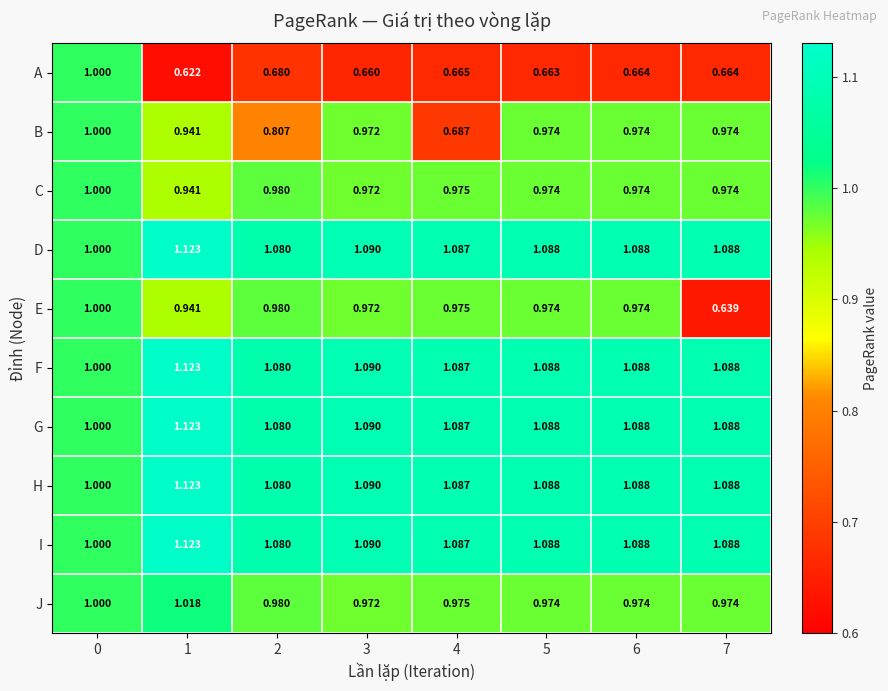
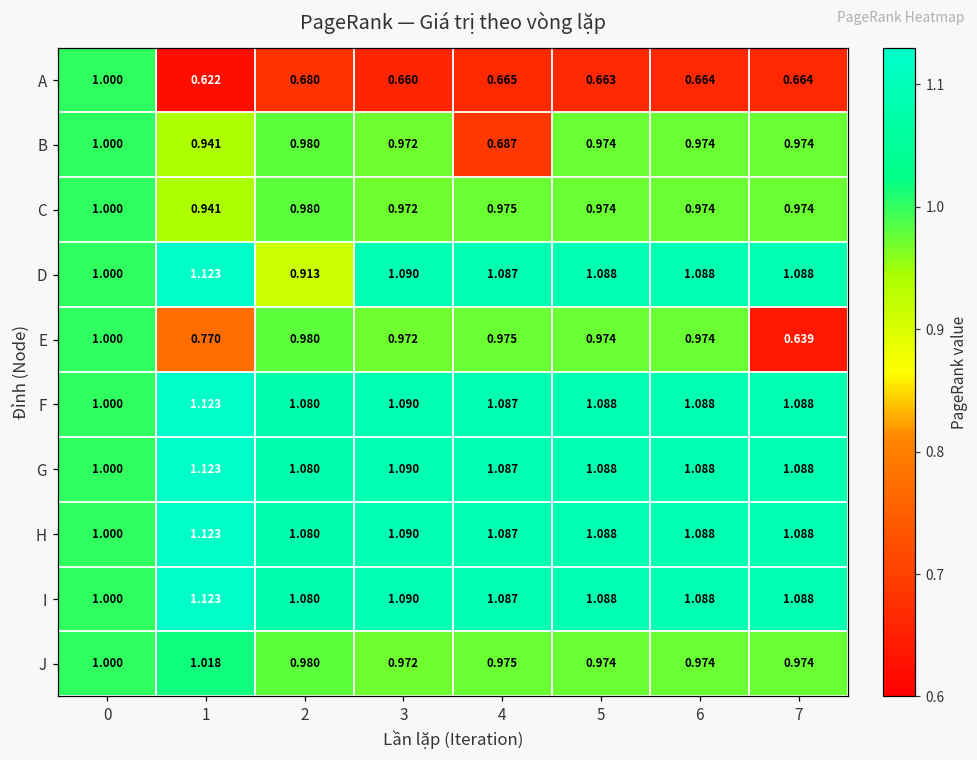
B, 2: 0.807 -> 0.980
D, 2: 1.080 -> 0.913
E, 1: 0.941 -> 0.770
